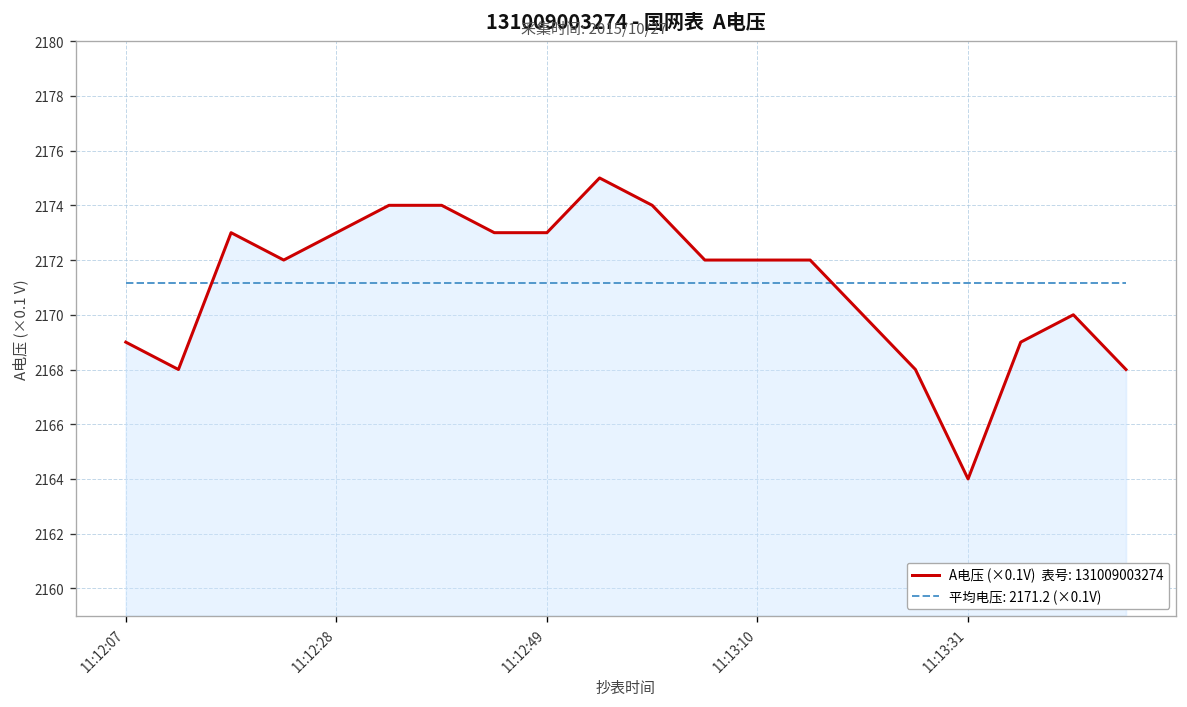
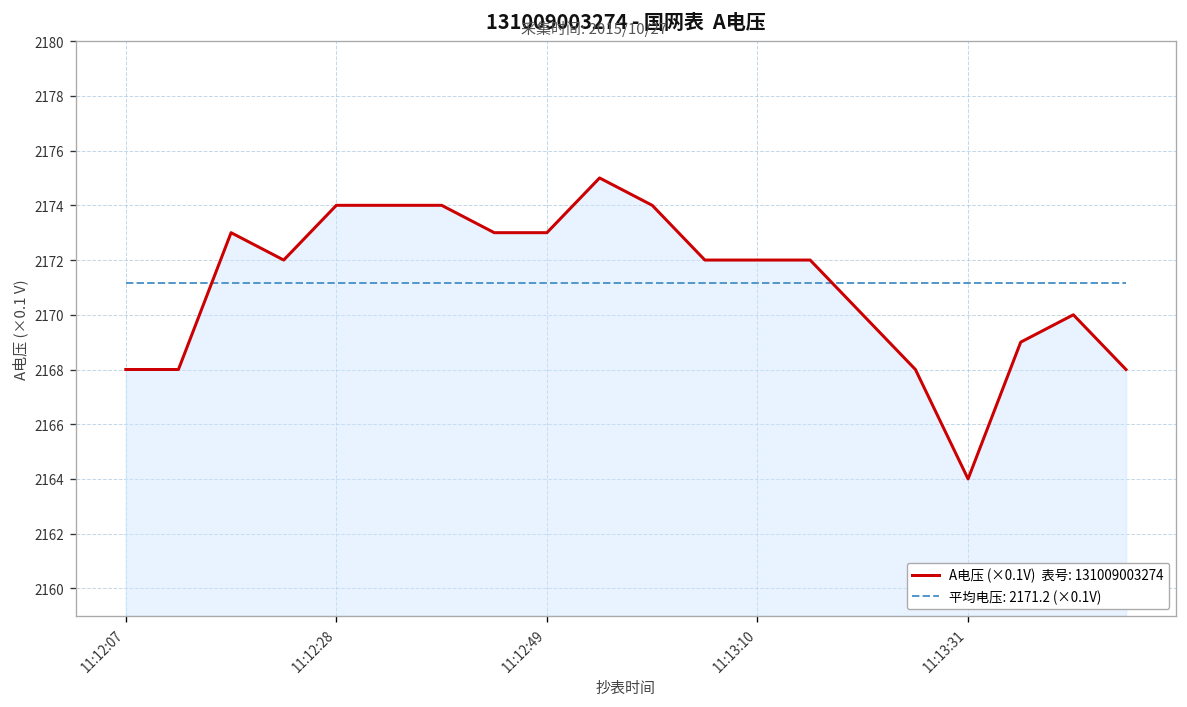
A电压 (×0.1V) 表号: 131009003274, 11:12:07: 2169 -> 2168
A电压 (×0.1V) 表号: 131009003274, 11:12:28: 2173 -> 2174
